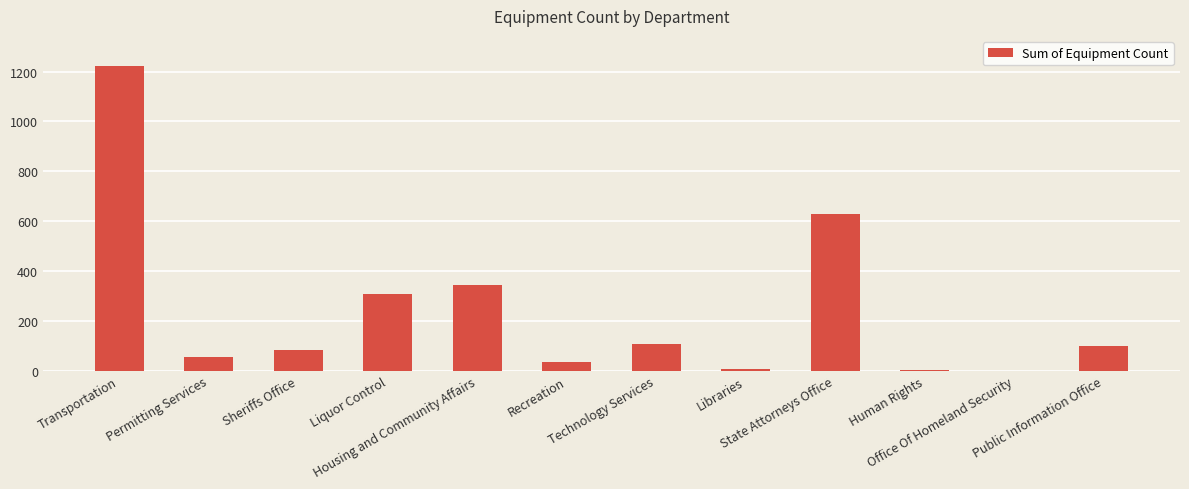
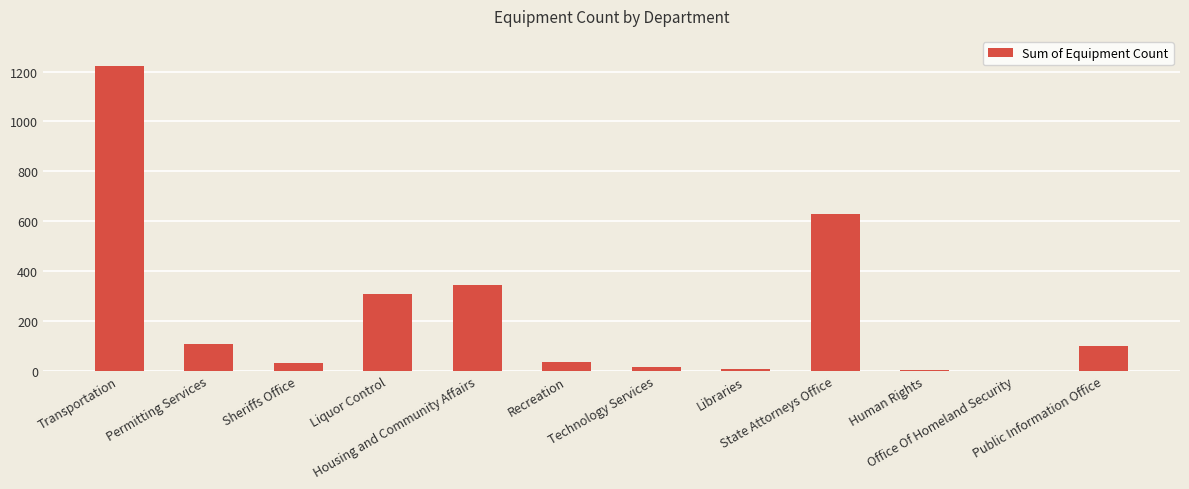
Permitting Services: 50 -> 110
Sheriffs Office: 90 -> 30
Technology Services: 110 -> 20
